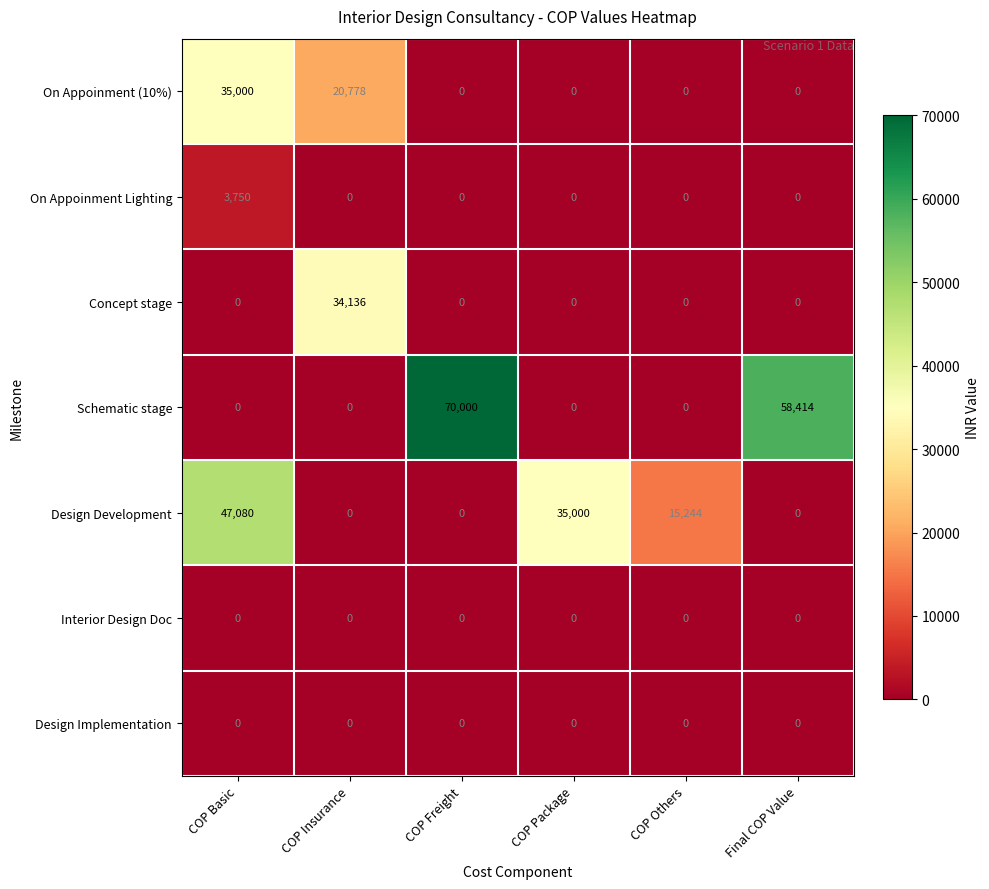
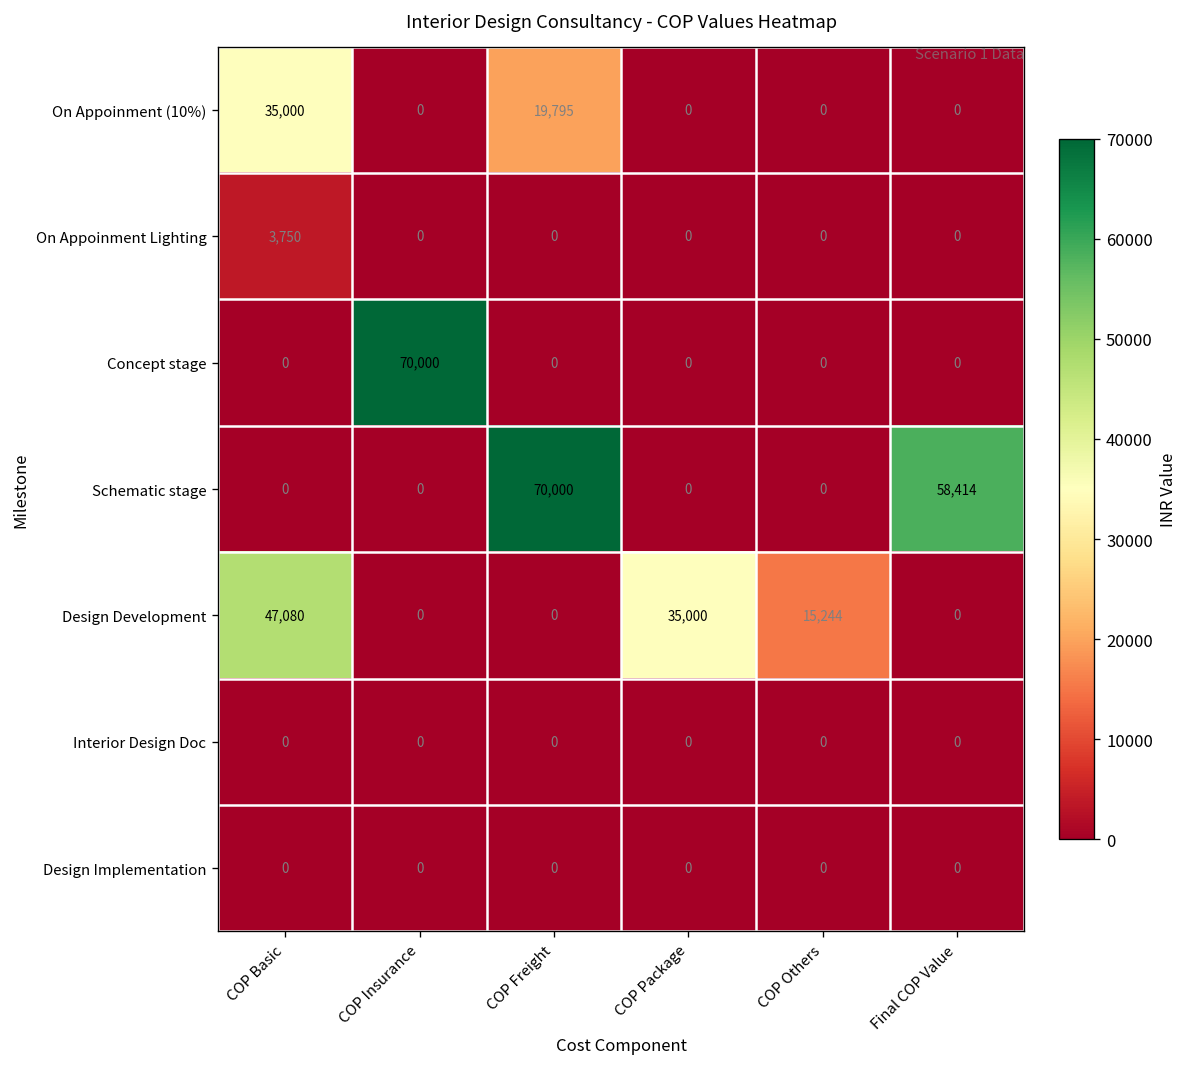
On Appoinment (10%), COP Insurance: 20,778 -> 0
On Appoinment (10%), COP Freight: 0 -> 19,795
Concept stage, COP Insurance: 34,136 -> 70,000
